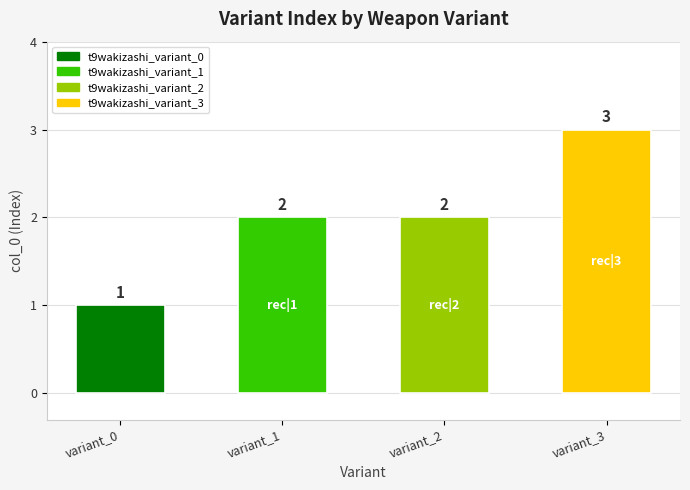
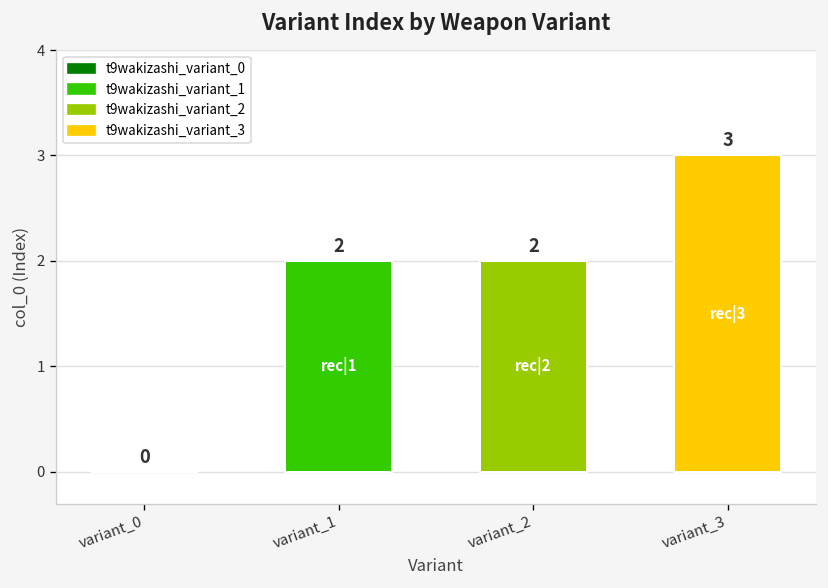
variant_0: 1 -> 0
